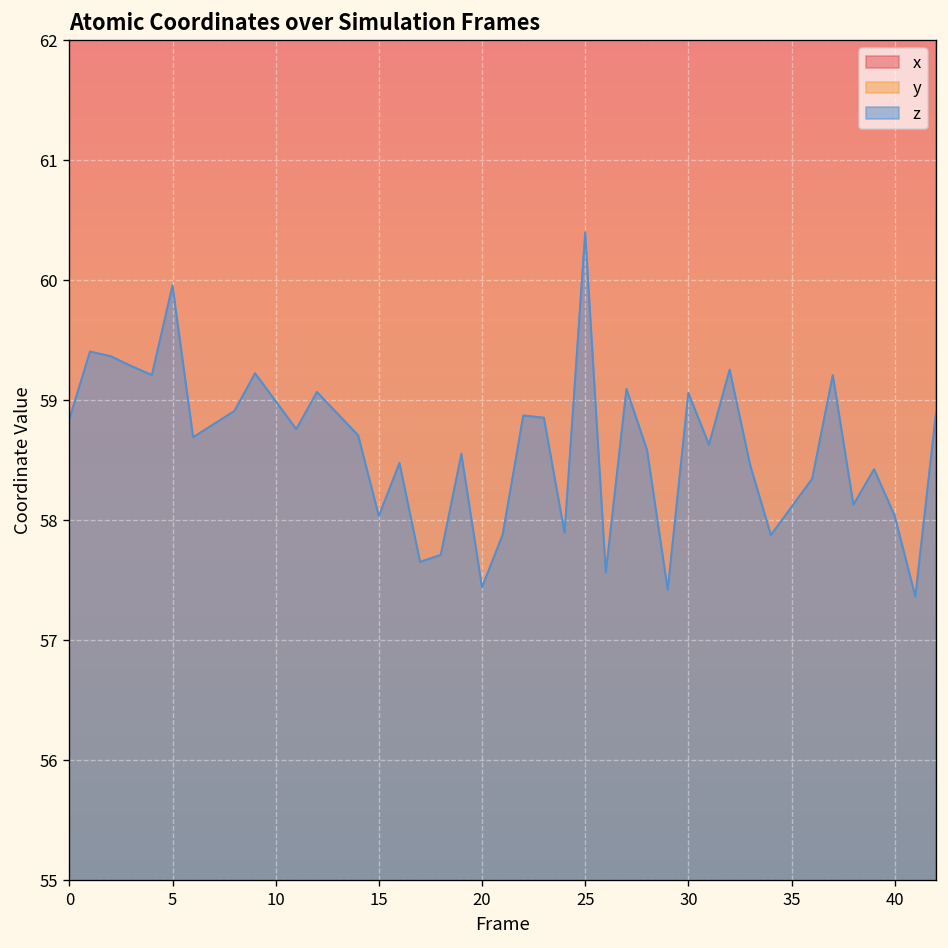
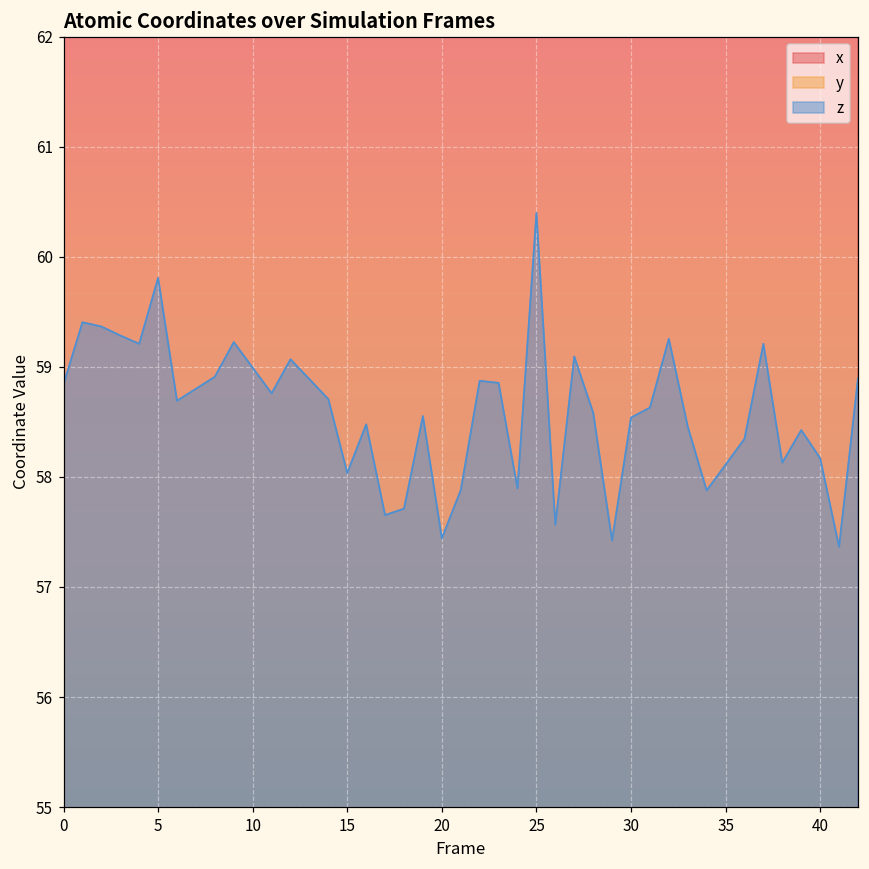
z, 5: 59.96 -> 59.81
z, 30: 59.06 -> 58.54
z, 40: 58.04 -> 58.17
